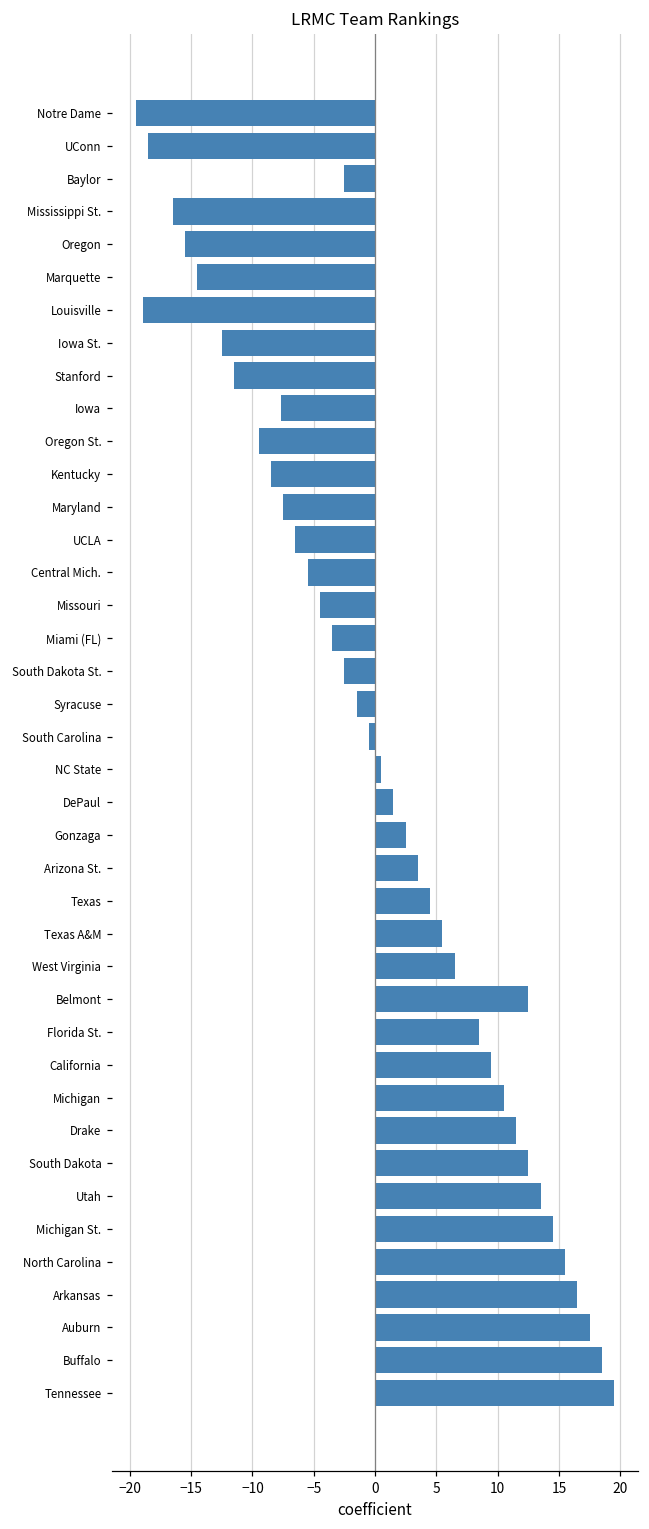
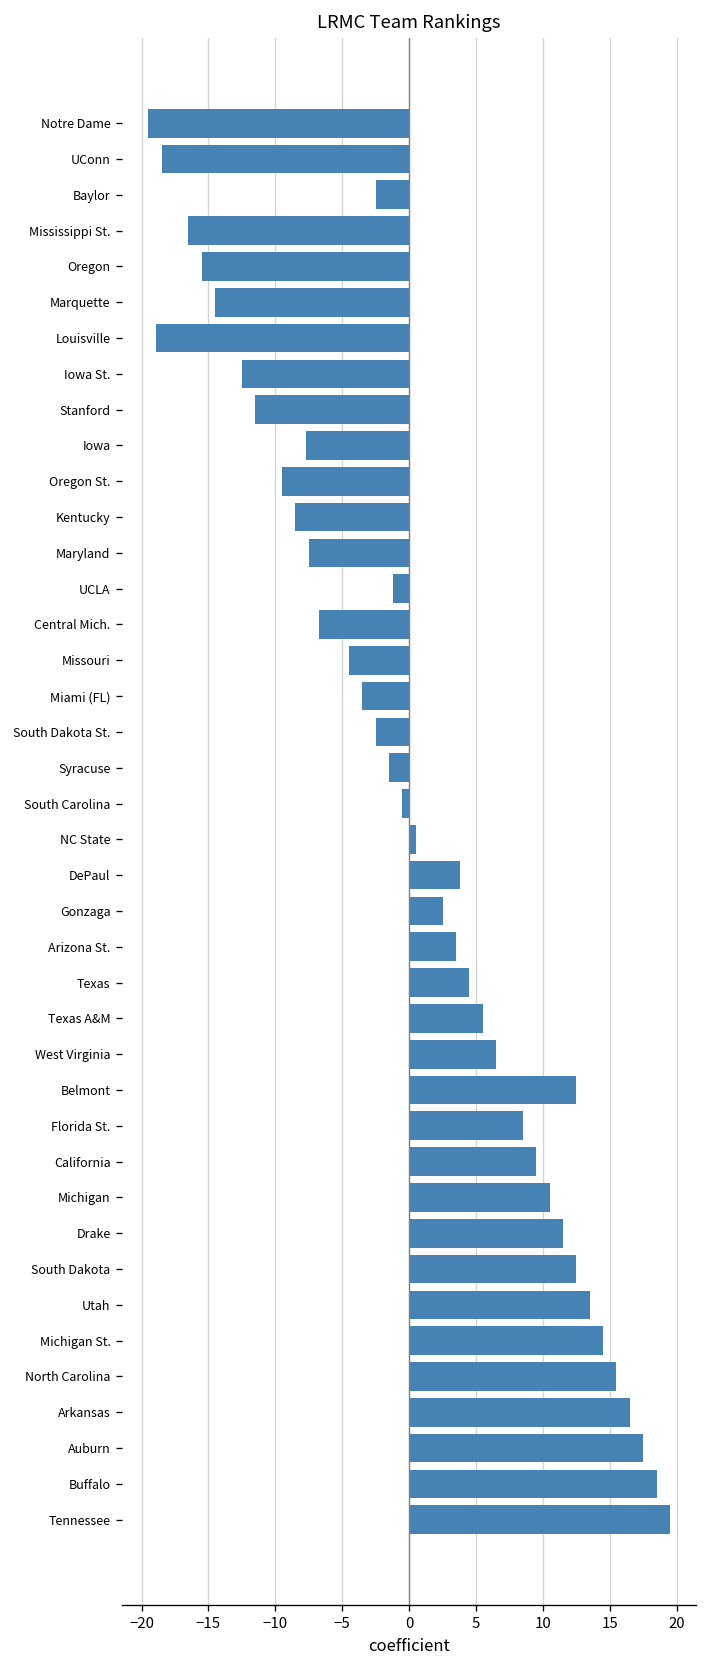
UCLA: -6.5 -> -1.2
Central Mich.: -5.5 -> -6.7
DePaul: 1.5 -> 3.8
